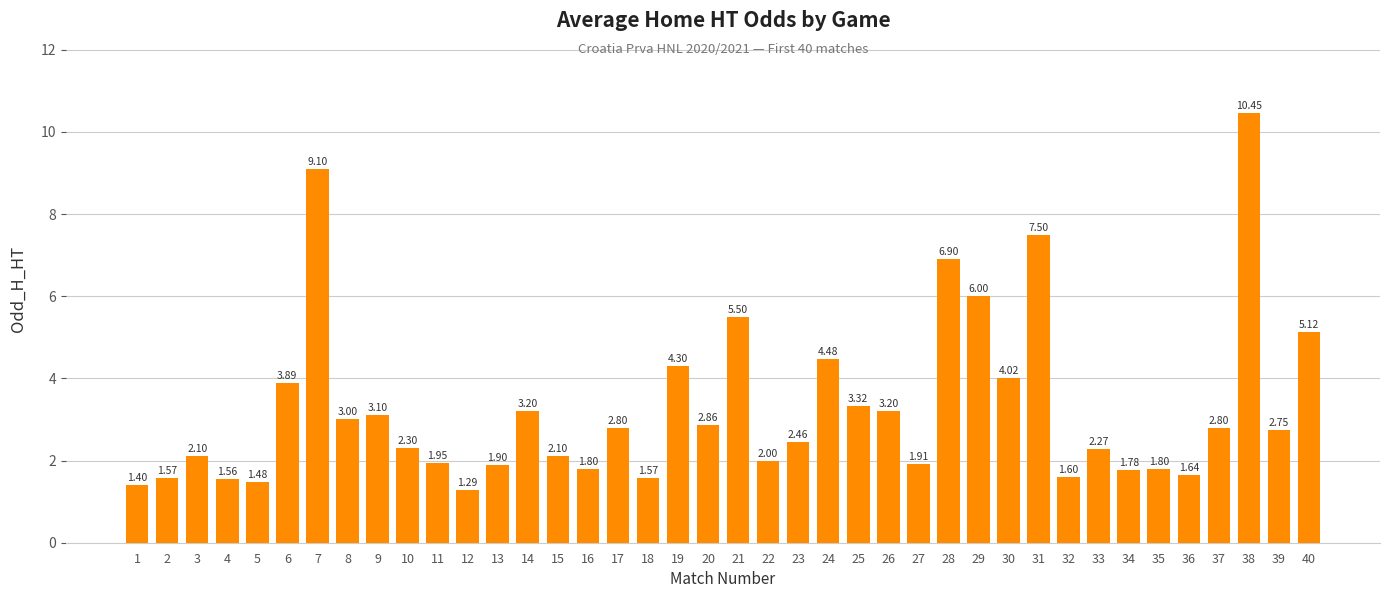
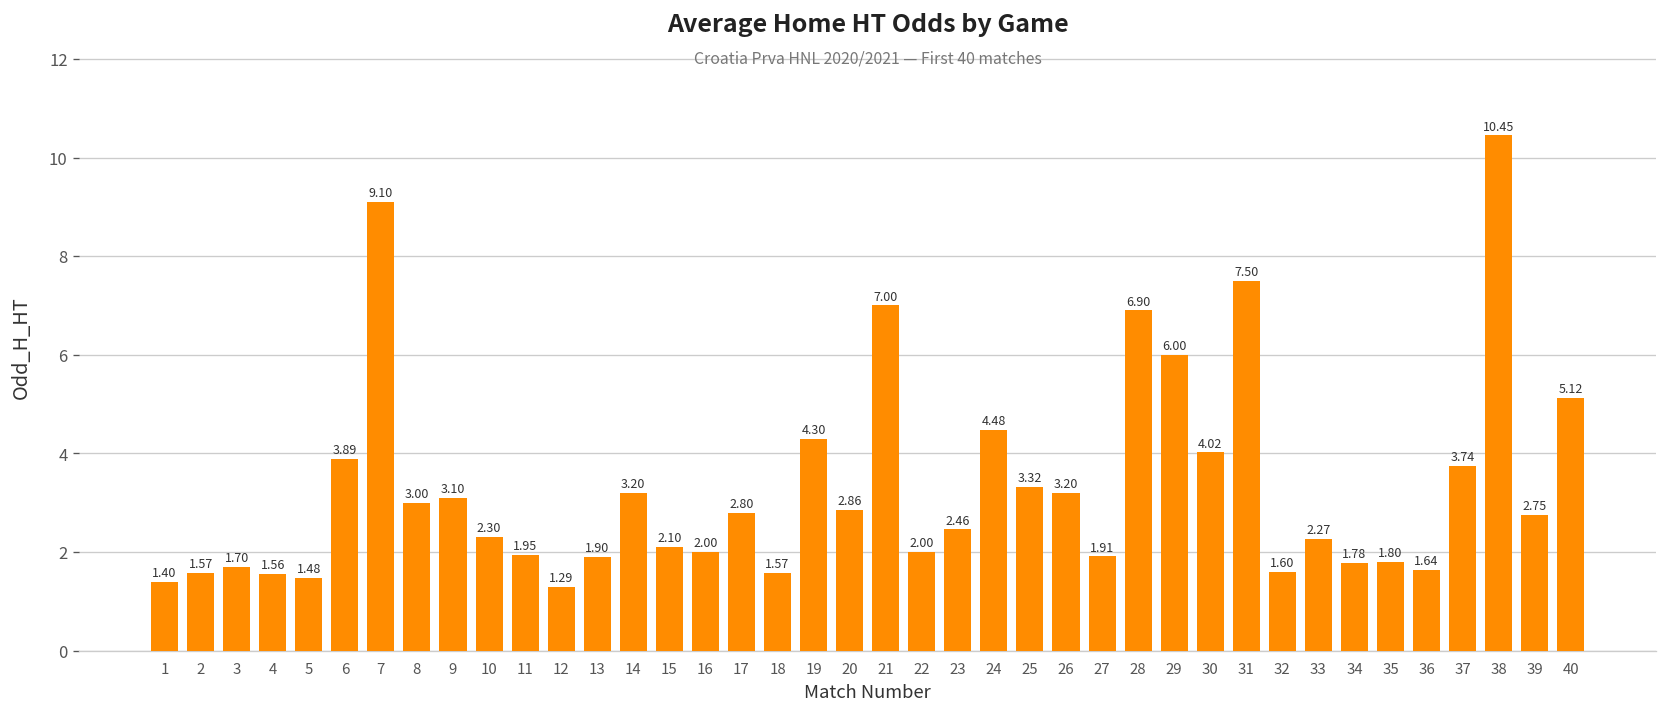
3: 2.10 -> 1.70
16: 1.80 -> 2.00
21: 5.50 -> 7.00
37: 2.80 -> 3.74
